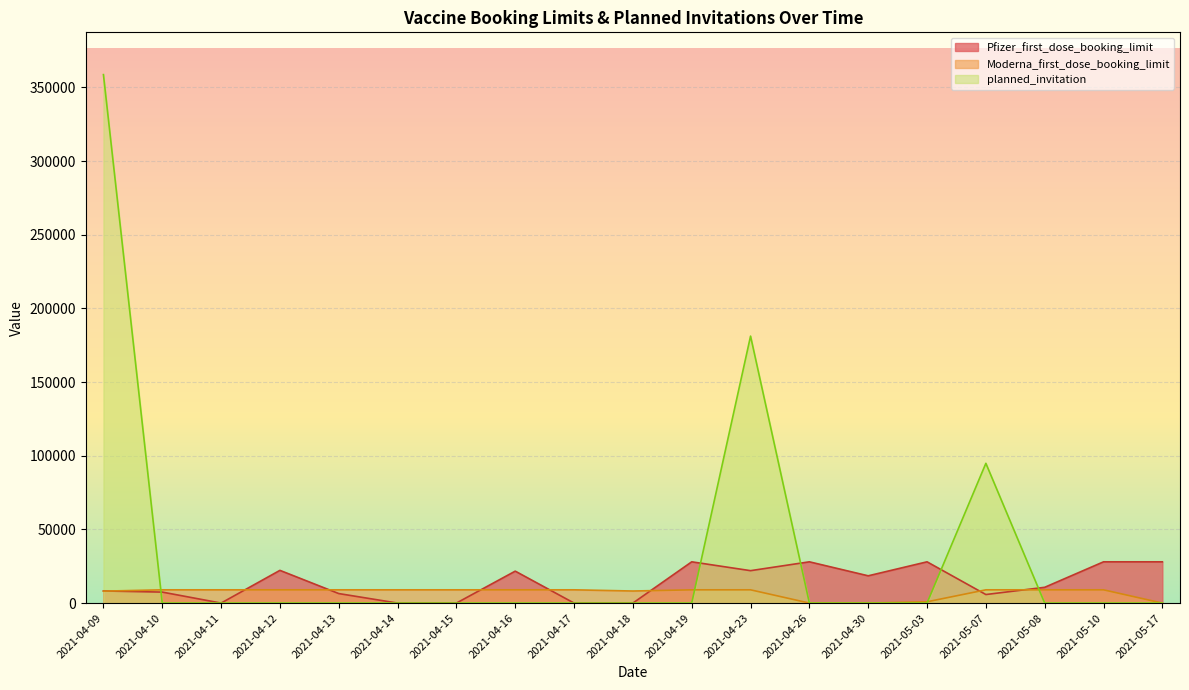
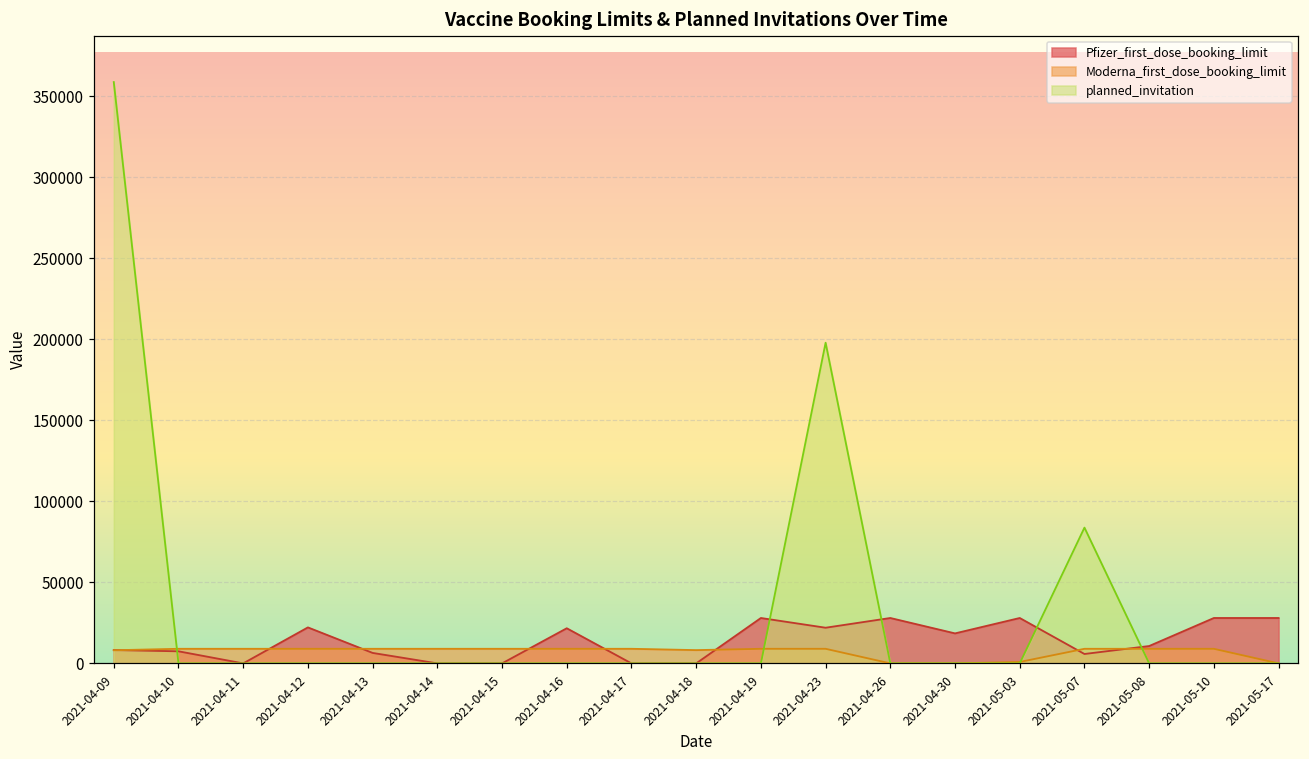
planned_invitation, 2021-04-23: 181000 -> 198000
planned_invitation, 2021-05-07: 95000 -> 84000
